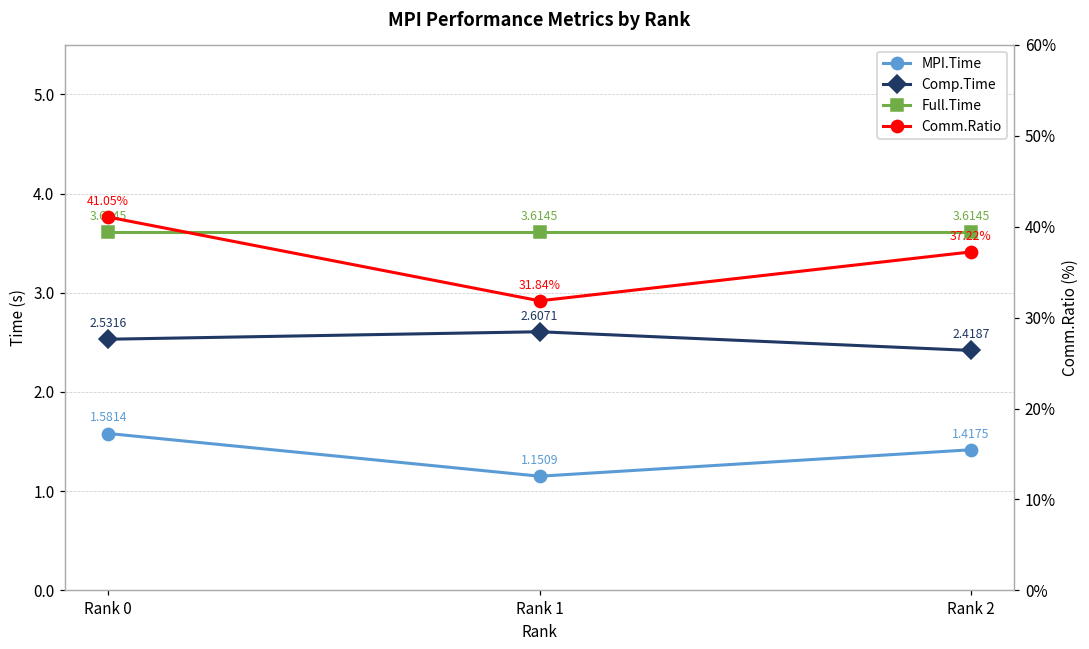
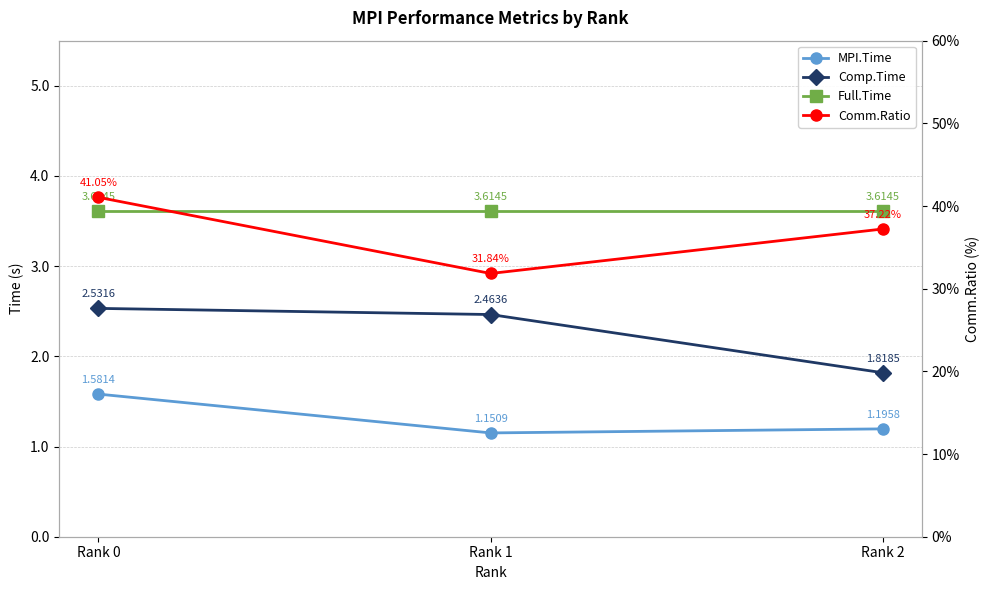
Comp.Time, Rank 1: 2.6071 -> 2.4636
MPI.Time, Rank 2: 1.4175 -> 1.1958
Comp.Time, Rank 2: 2.4187 -> 1.8185
